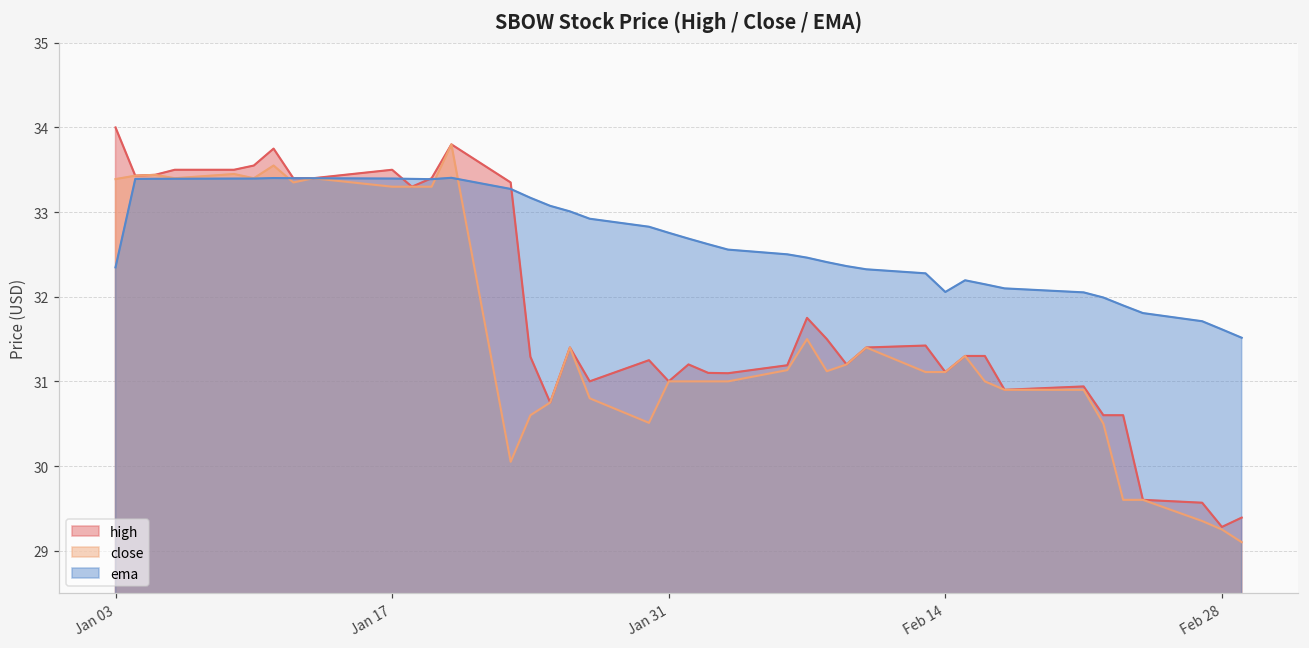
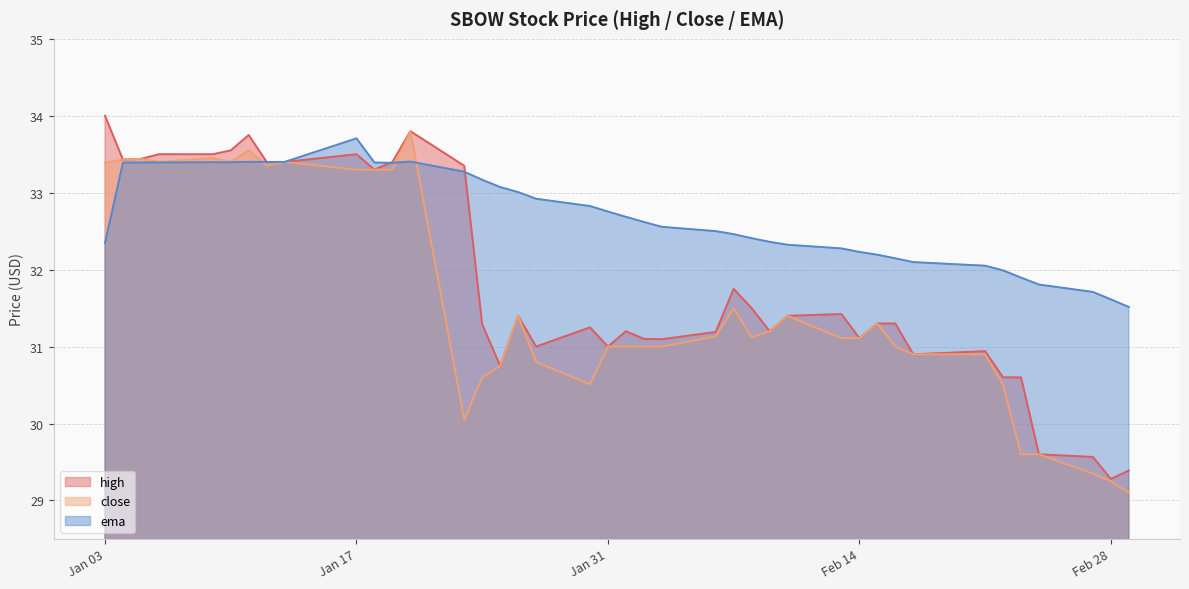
ema, Jan 17: 33.4 -> 33.7
ema, Feb 14: 32.1 -> 32.2
